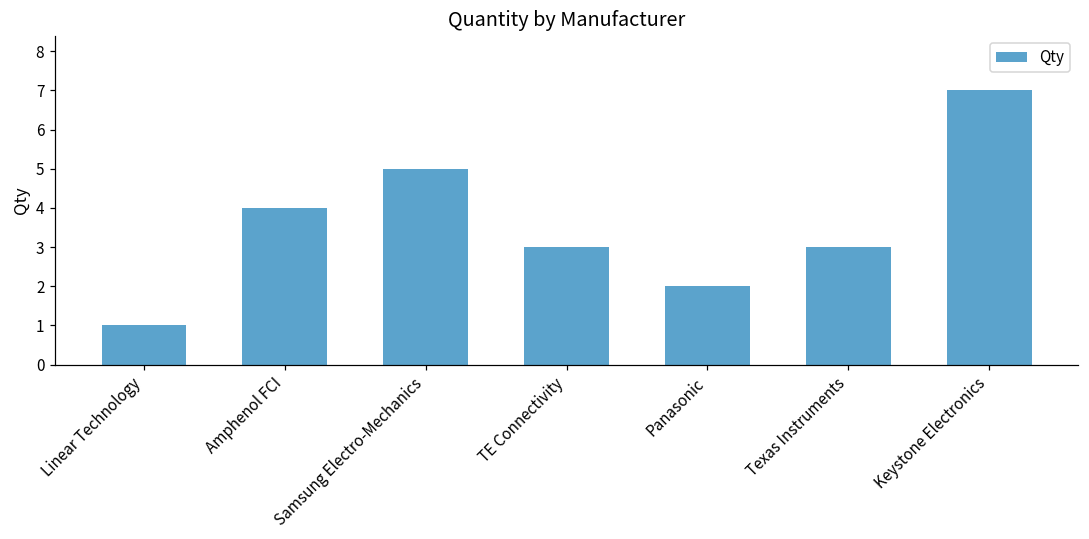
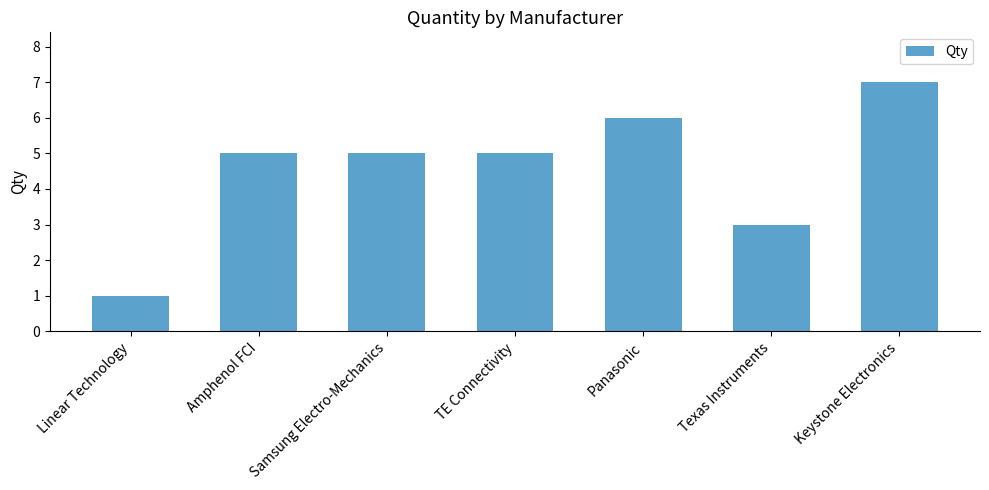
Amphenol FCI: 4 -> 5
TE Connectivity: 3 -> 5
Panasonic: 2 -> 6
